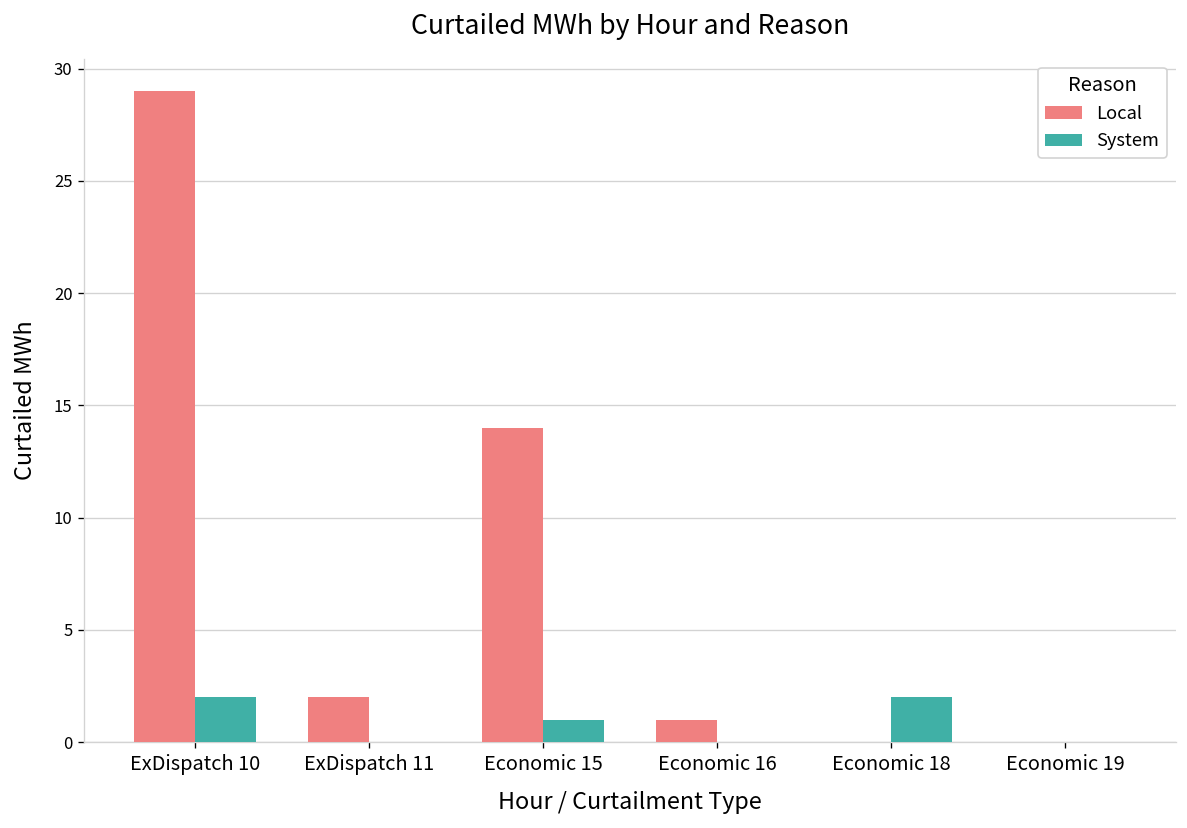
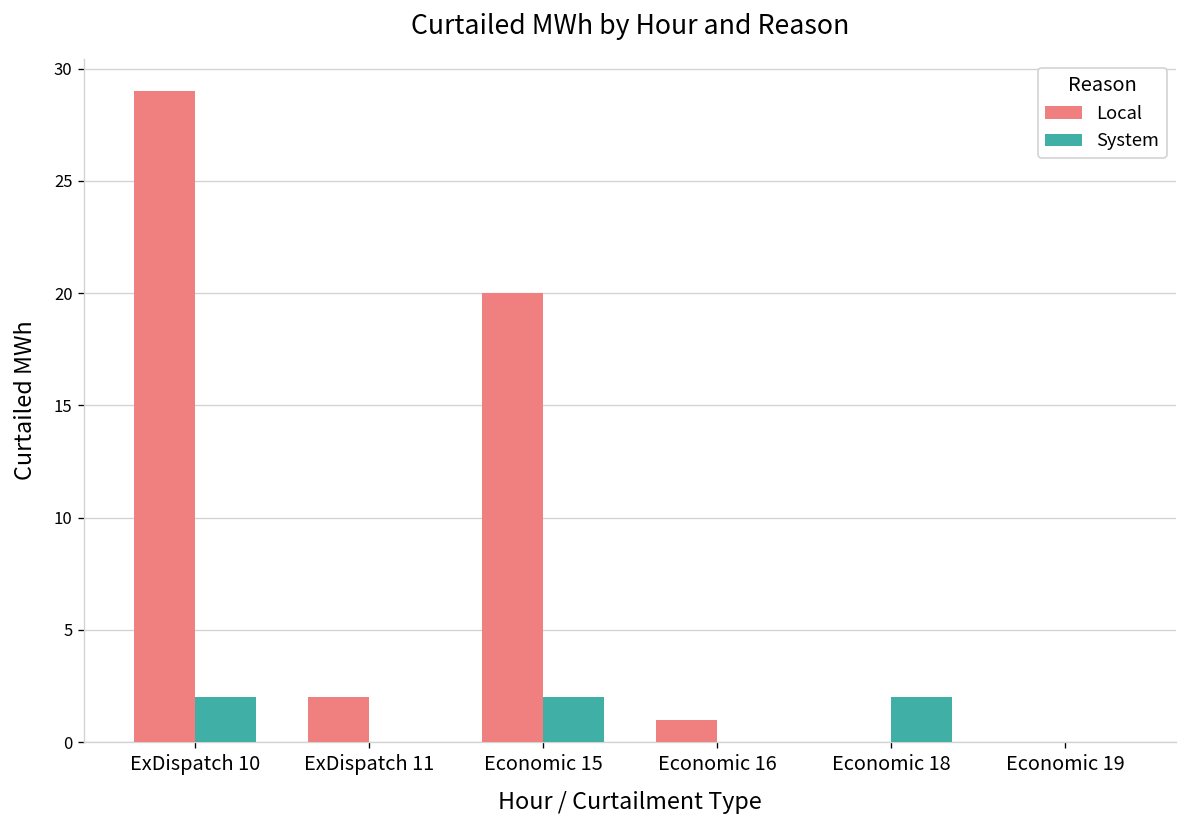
Local, Economic 15: 14 -> 20
System, Economic 15: 1 -> 2
